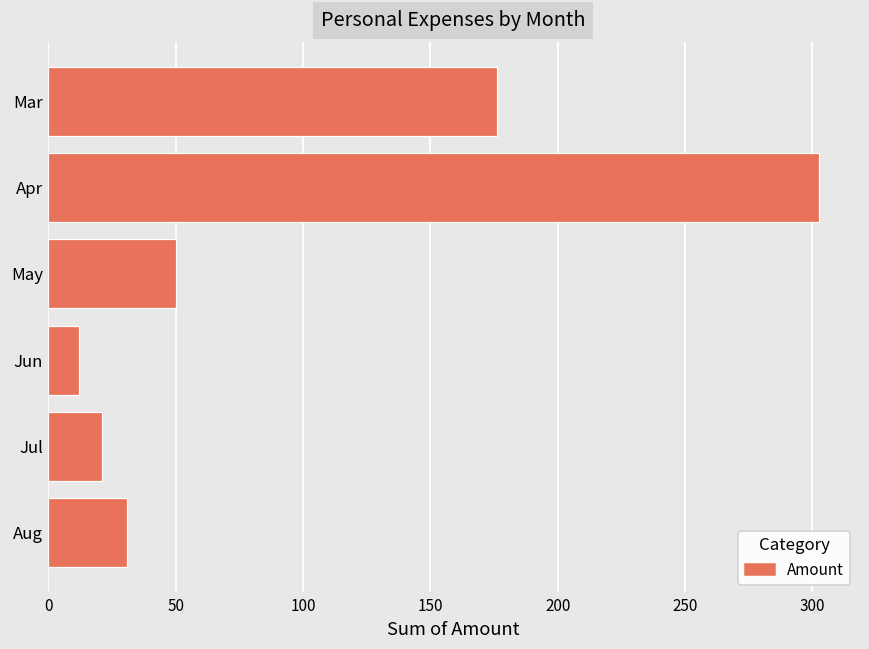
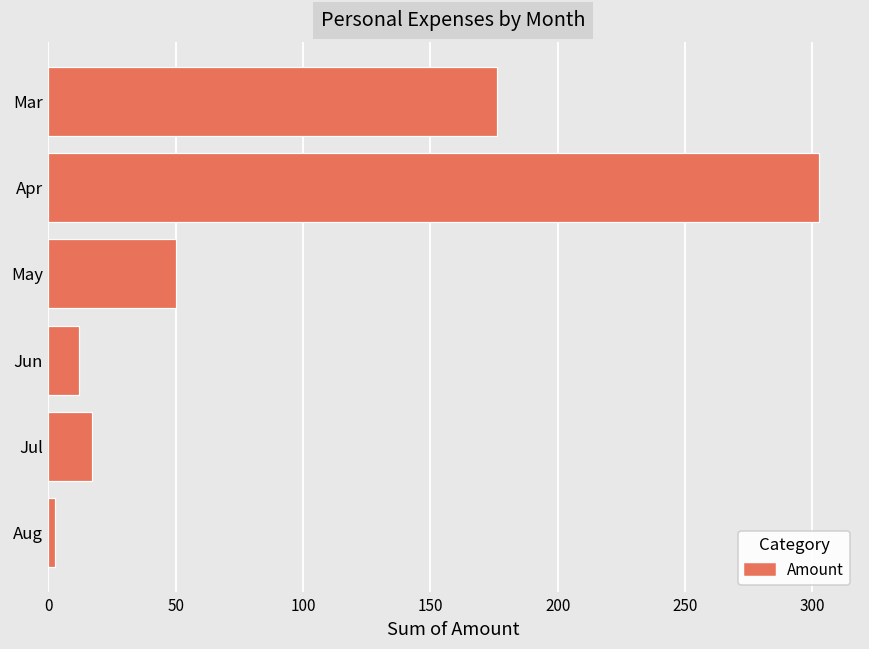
Jul: 21 -> 17
Aug: 31 -> 3
